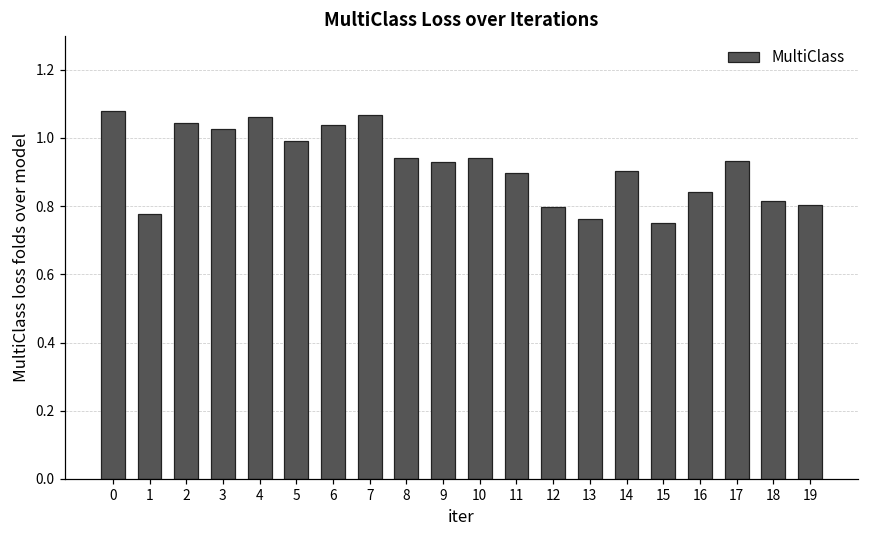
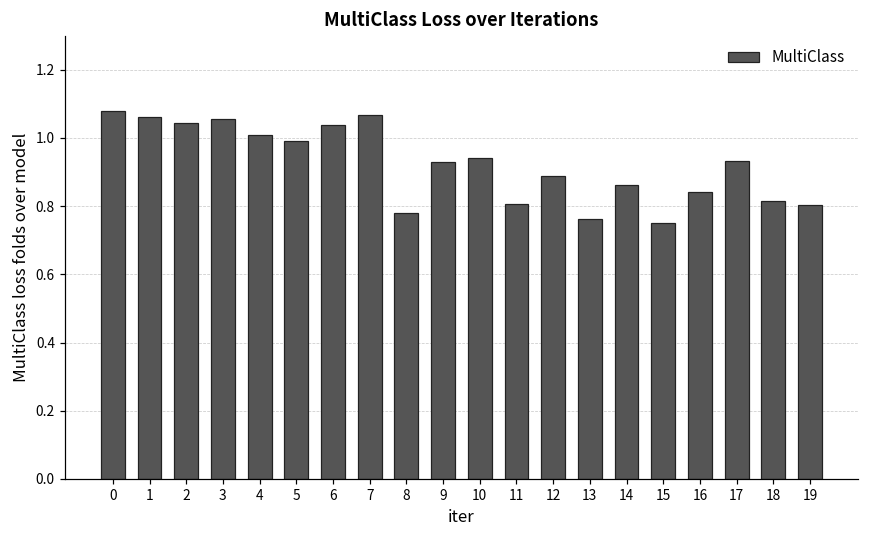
1: 0.78 -> 1.06
3: 1.03 -> 1.06
4: 1.06 -> 1.01
8: 0.94 -> 0.78
11: 0.90 -> 0.81
12: 0.80 -> 0.89
14: 0.90 -> 0.86
